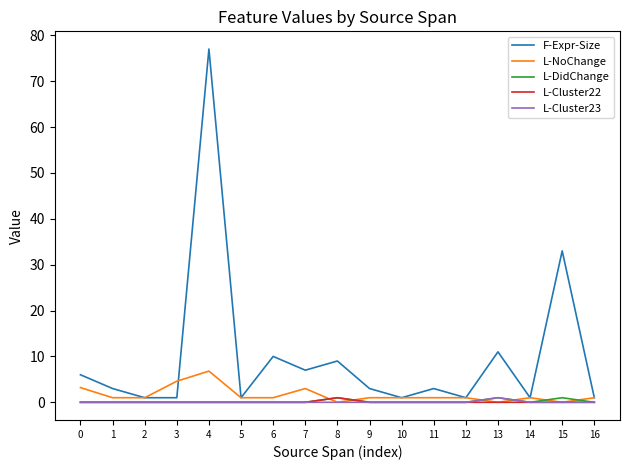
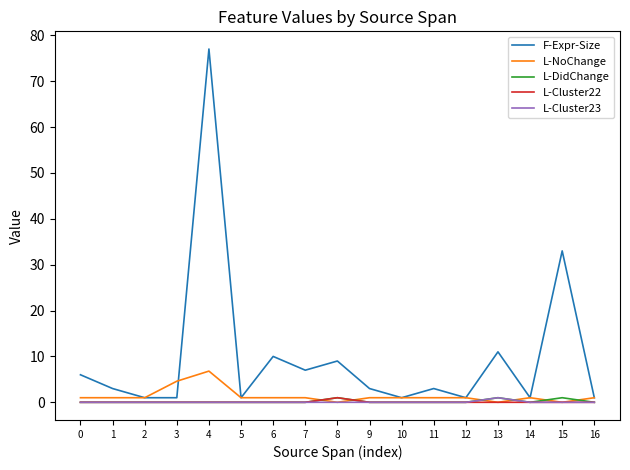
L-NoChange, 0: 3 -> 1
L-NoChange, 7: 3 -> 1
